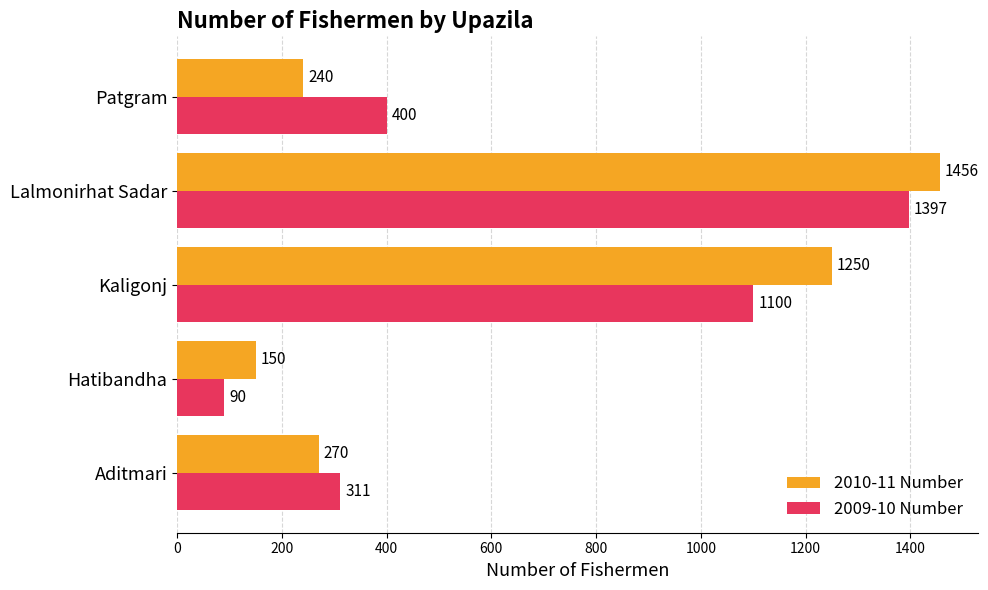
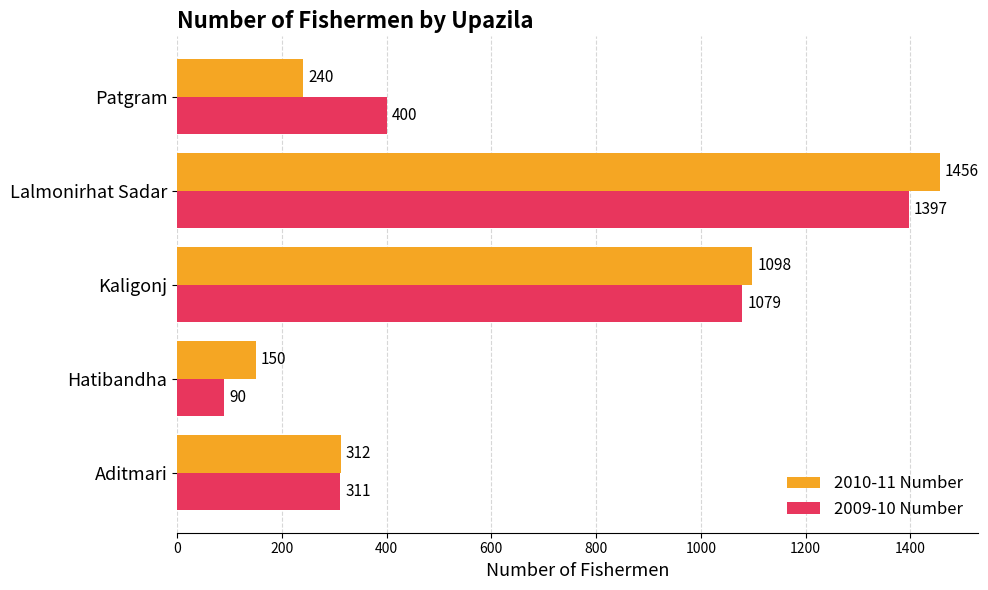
2010-11 Number, Kaligonj: 1250 -> 1098
2009-10 Number, Kaligonj: 1100 -> 1079
2010-11 Number, Aditmari: 270 -> 312
